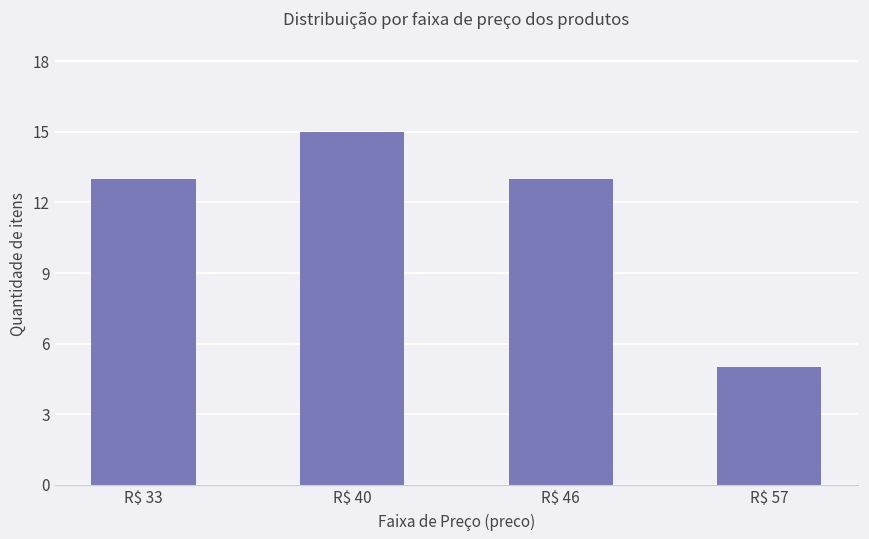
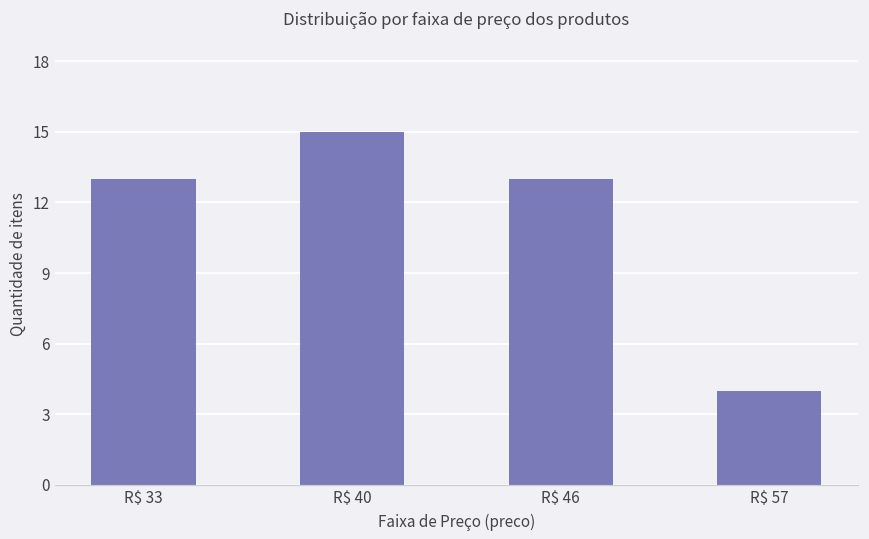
R$ 57: 5 -> 4
